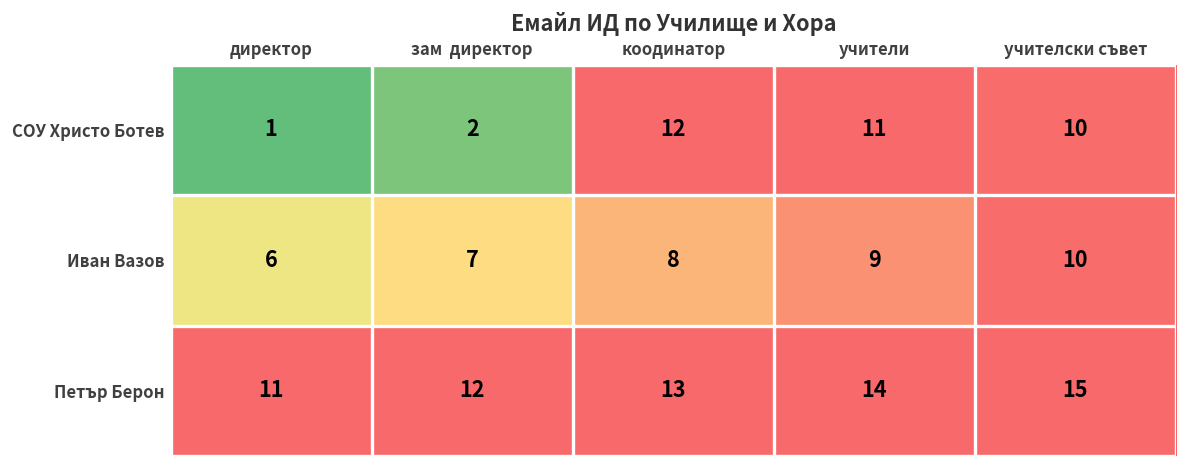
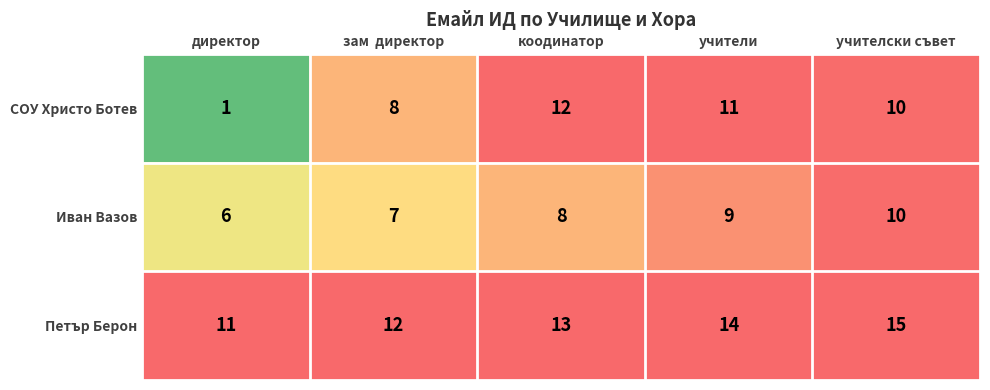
СОУ Христо Ботев, зам директор: 2 -> 8
